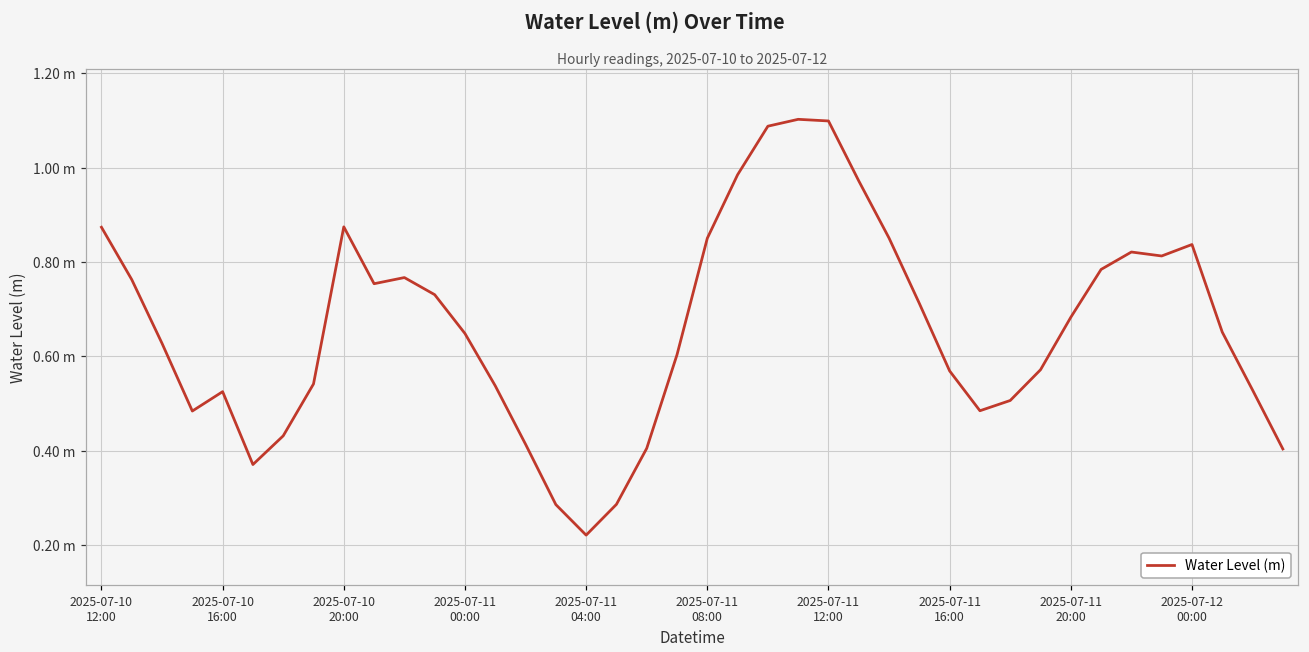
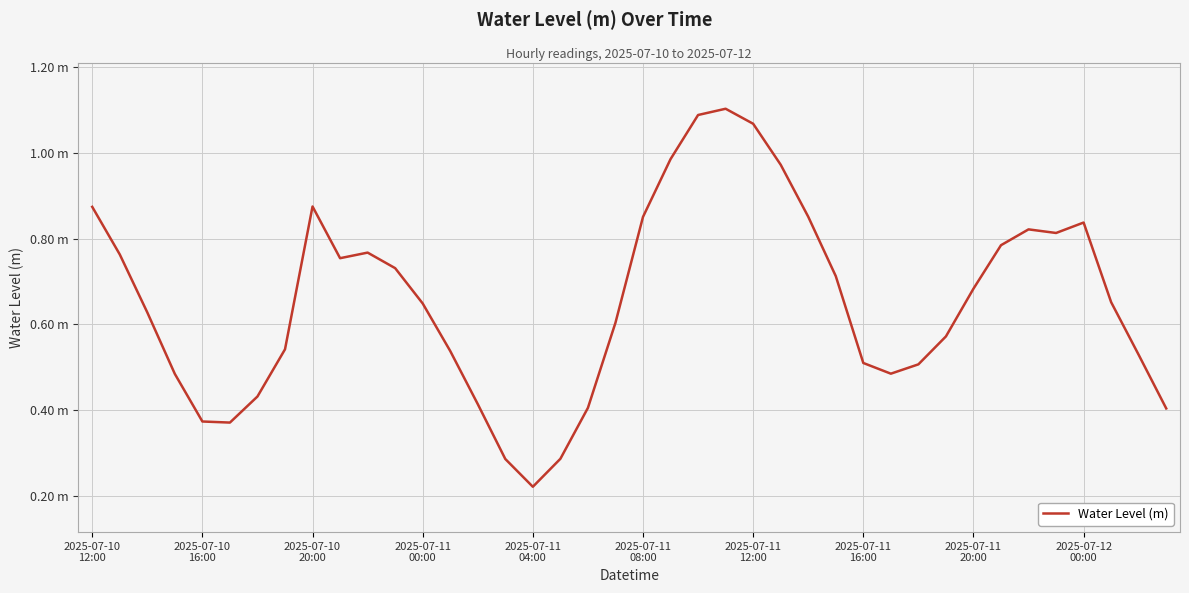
2025-07-10 16:00: 0.53 m -> 0.37 m
2025-07-11 12:00: 1.10 m -> 1.07 m
2025-07-11 16:00: 0.57 m -> 0.51 m
